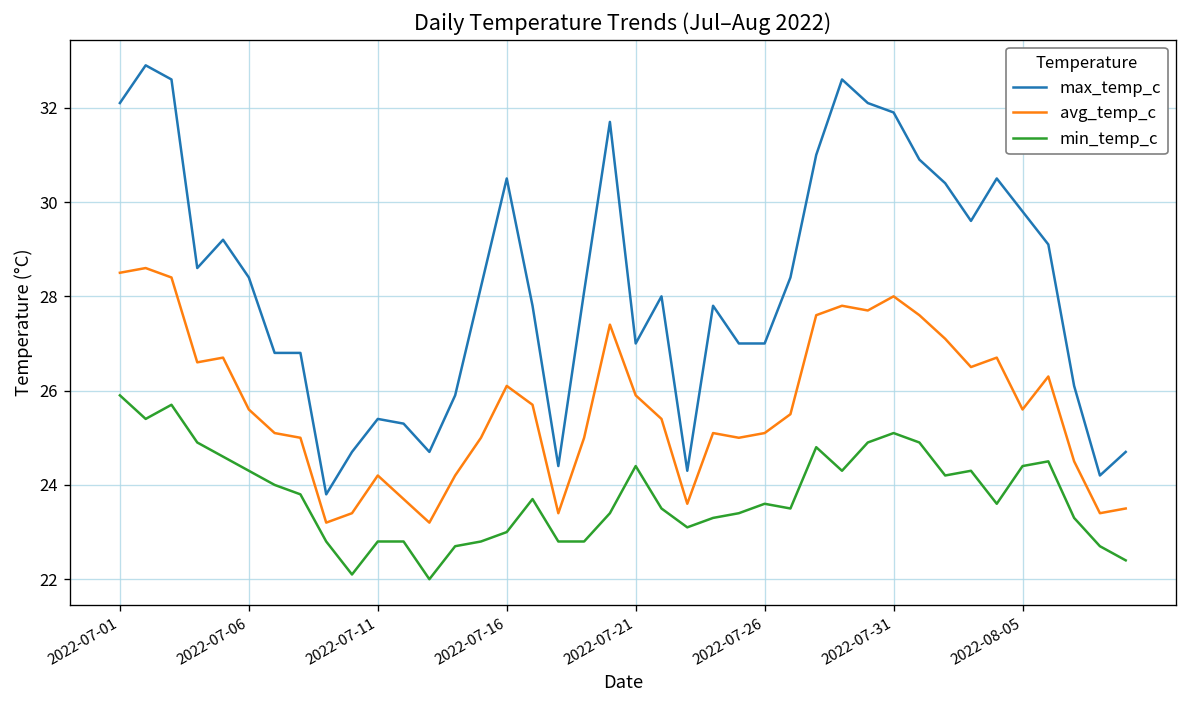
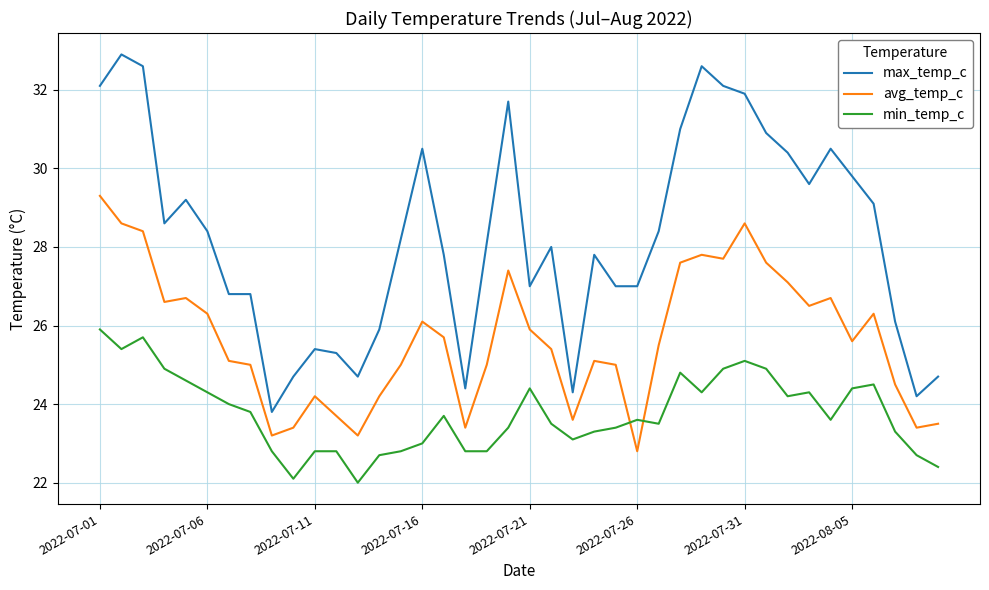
avg_temp_c, 2022-07-01: 28.5 -> 29.3
avg_temp_c, 2022-07-06: 25.6 -> 26.3
avg_temp_c, 2022-07-26: 25.1 -> 22.8
avg_temp_c, 2022-07-31: 28.0 -> 28.6
